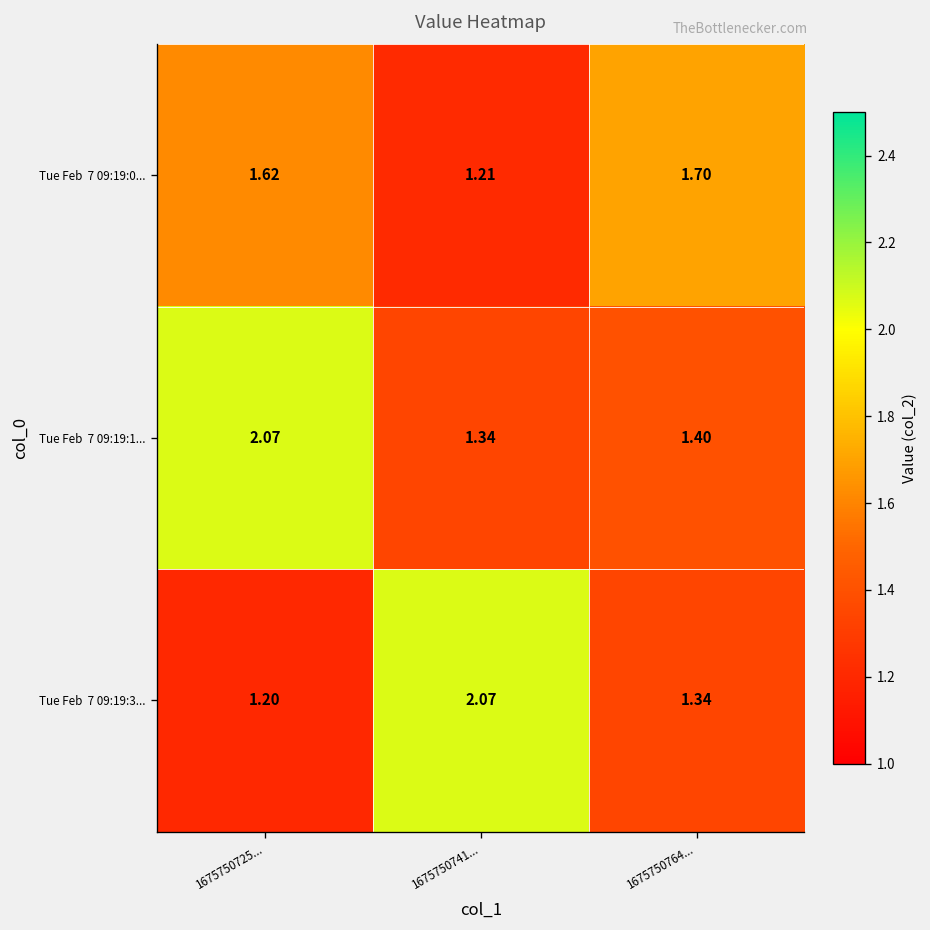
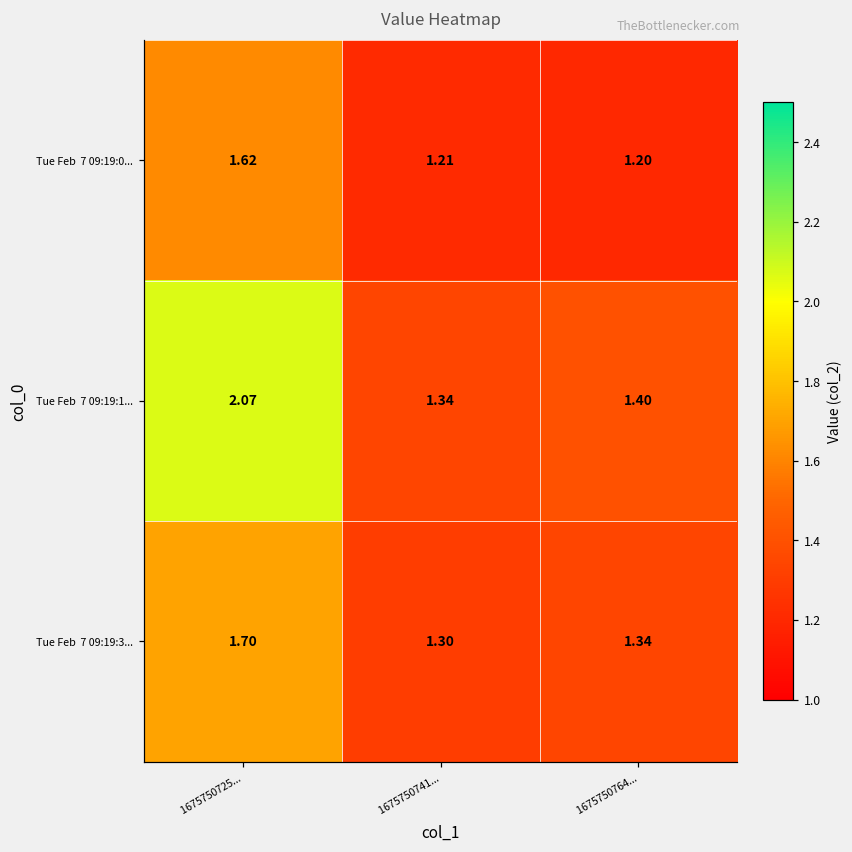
Tue Feb 7 09:19:0..., 1675750764...: 1.70 -> 1.20
Tue Feb 7 09:19:3..., 1675750725...: 1.20 -> 1.70
Tue Feb 7 09:19:3..., 1675750741...: 2.07 -> 1.30
